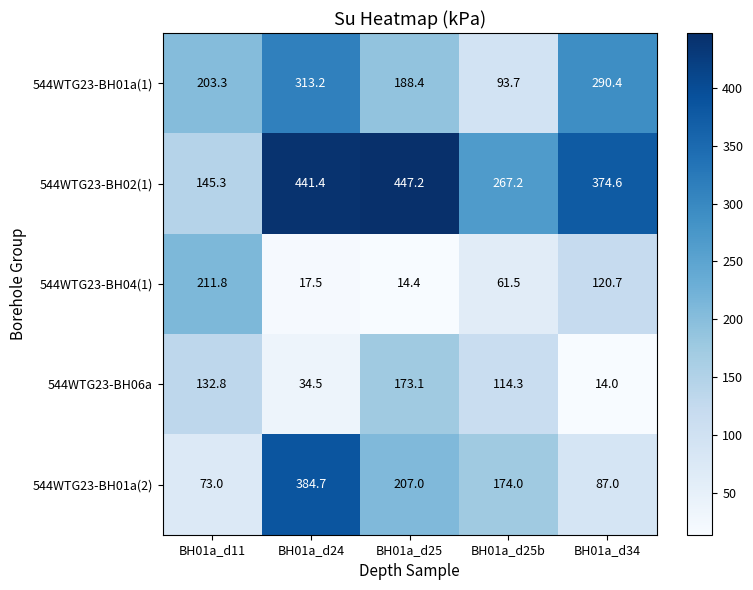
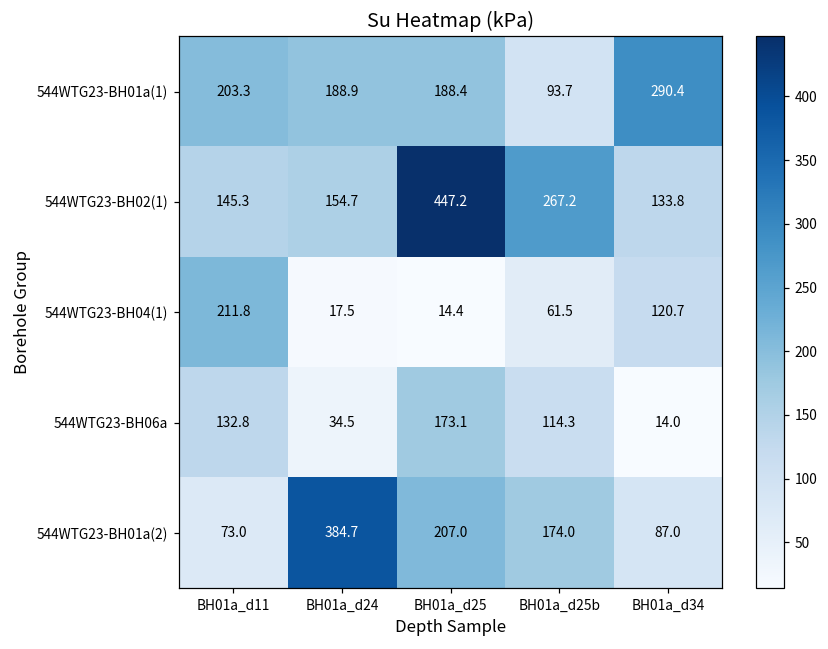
544WTG23-BH01a(1), BH01a_d24: 313.2 -> 188.9
544WTG23-BH02(1), BH01a_d24: 441.4 -> 154.7
544WTG23-BH02(1), BH01a_d34: 374.6 -> 133.8
